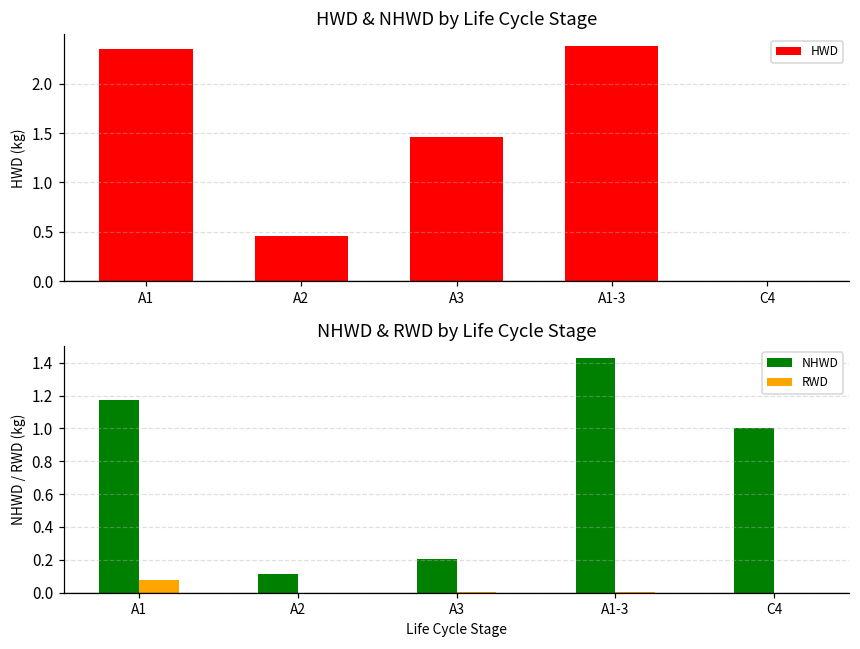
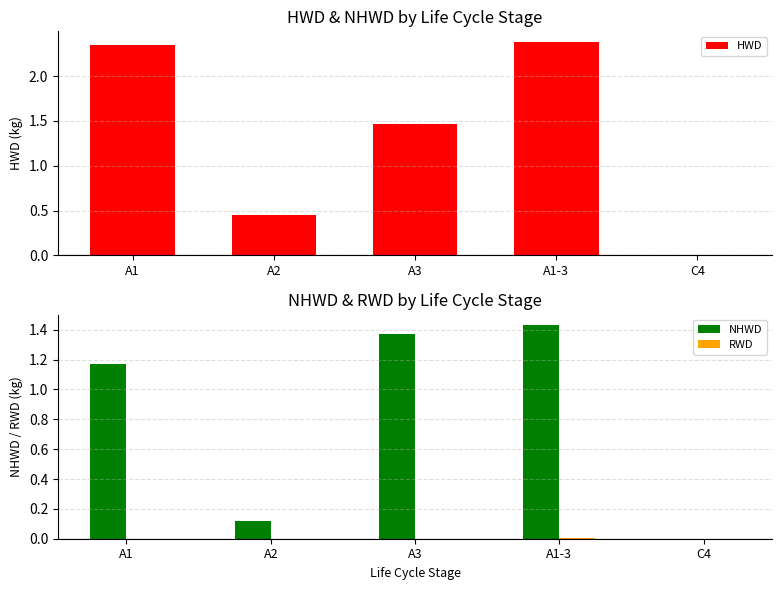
NHWD & RWD by Life Cycle Stage, RWD, A1: 0.08 -> 0.00
NHWD & RWD by Life Cycle Stage, NHWD, A3: 0.21 -> 1.37
NHWD & RWD by Life Cycle Stage, NHWD, C4: 1 -> 0
